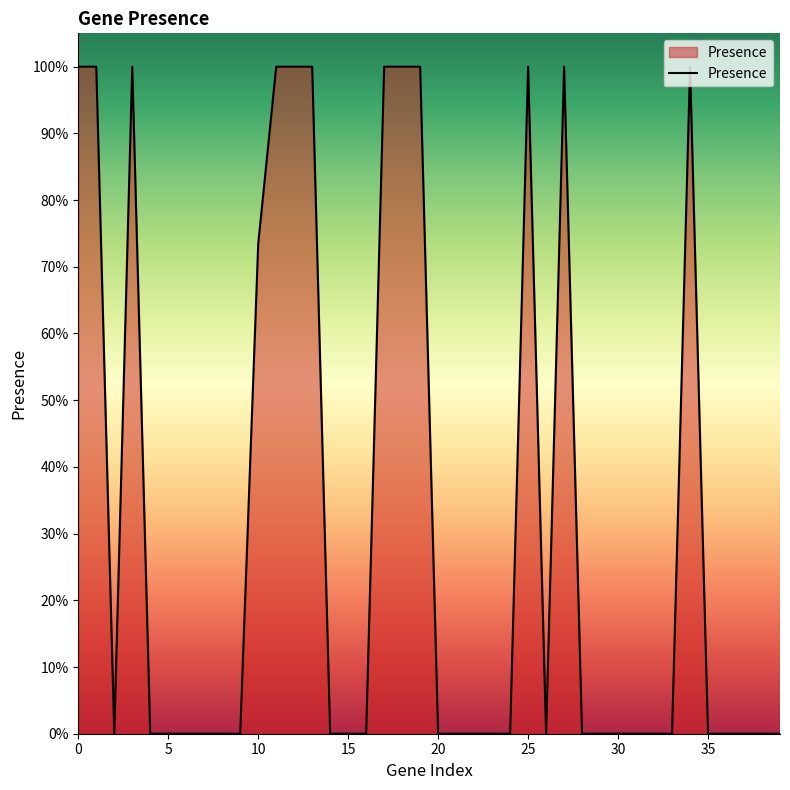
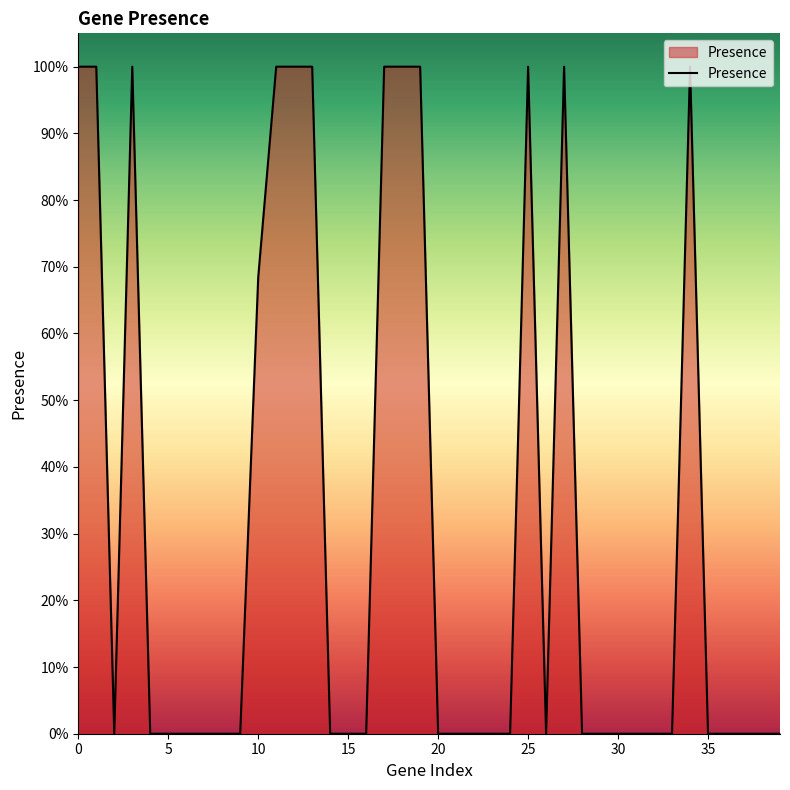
10: 73% -> 68%
